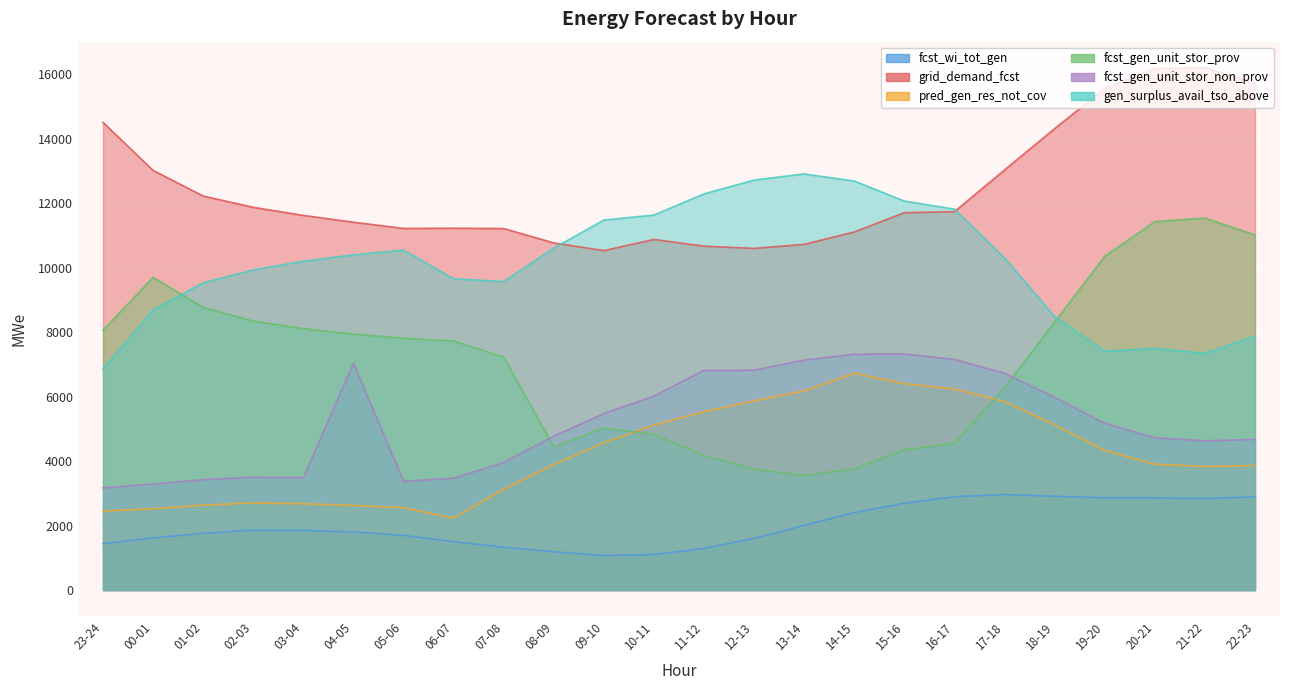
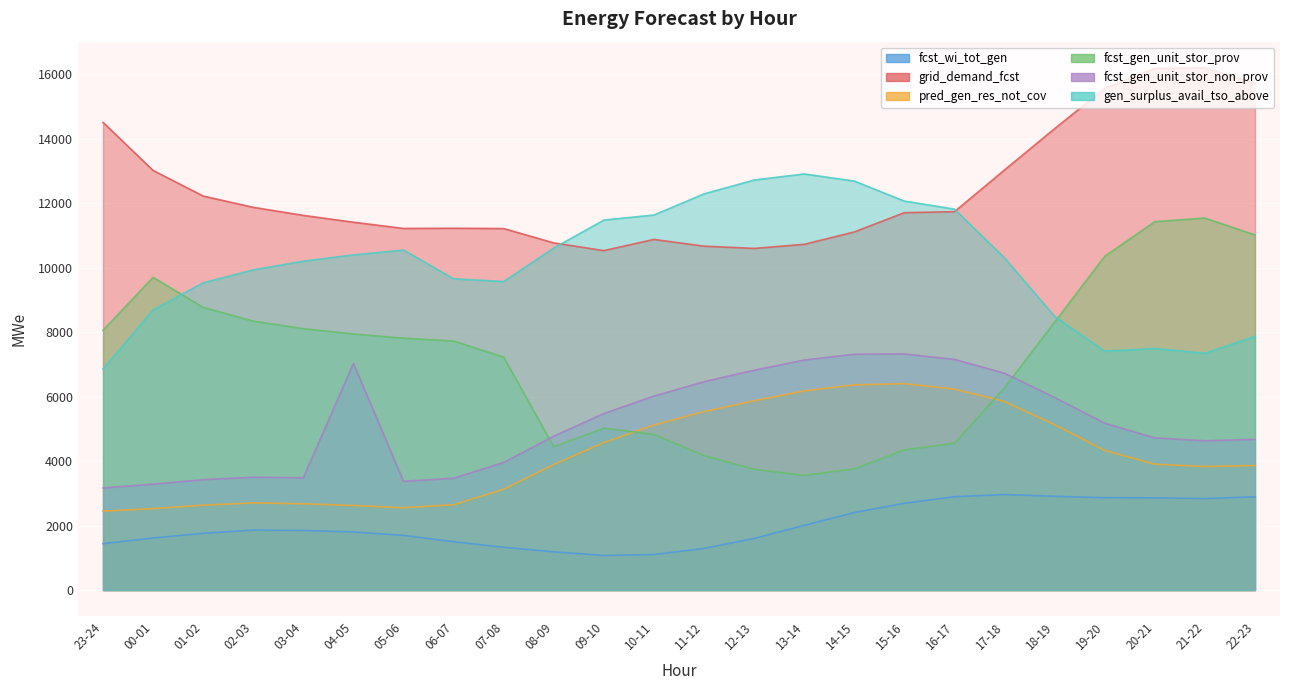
pred_gen_res_not_cov, 06-07: 2200 -> 2600
fcst_gen_unit_stor_non_prov, 11-12: 6800 -> 6500
pred_gen_res_not_cov, 14-15: 6700 -> 6400
